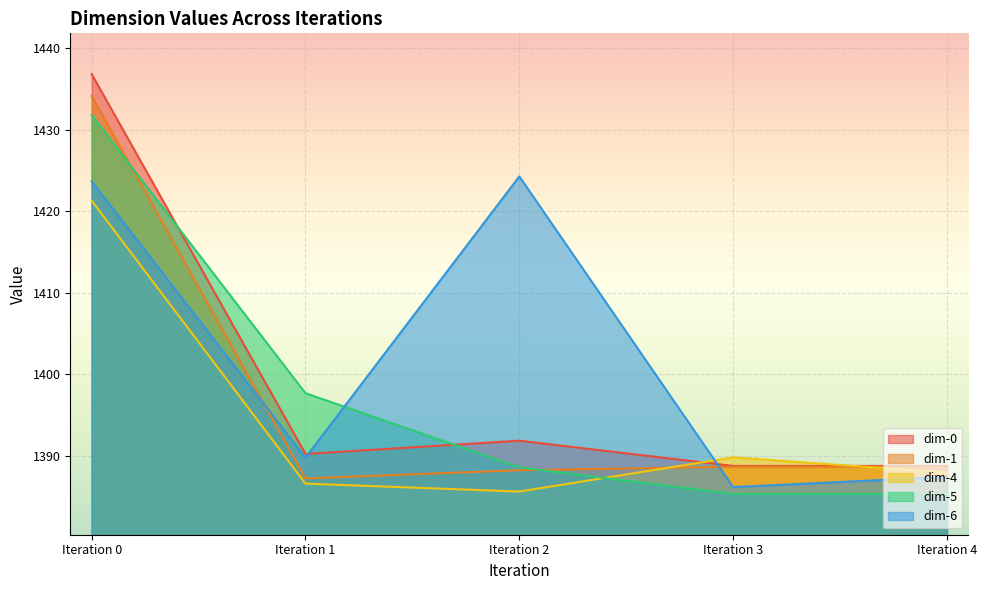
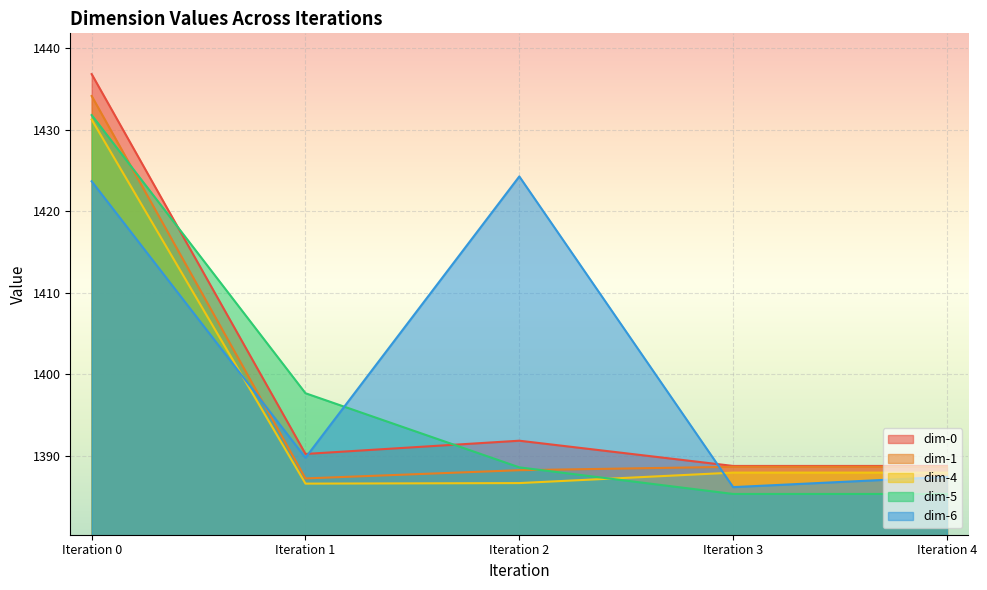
dim-4, Iteration 0: 1421 -> 1431
dim-4, Iteration 2: 1386 -> 1387
dim-4, Iteration 3: 1390 -> 1388
